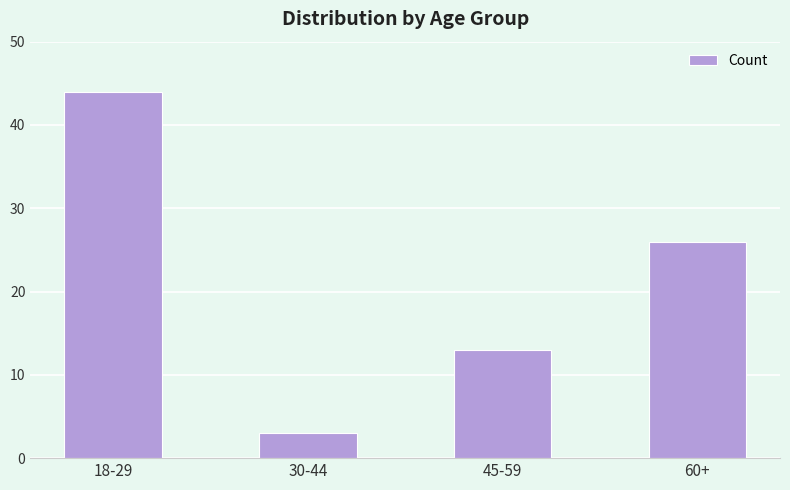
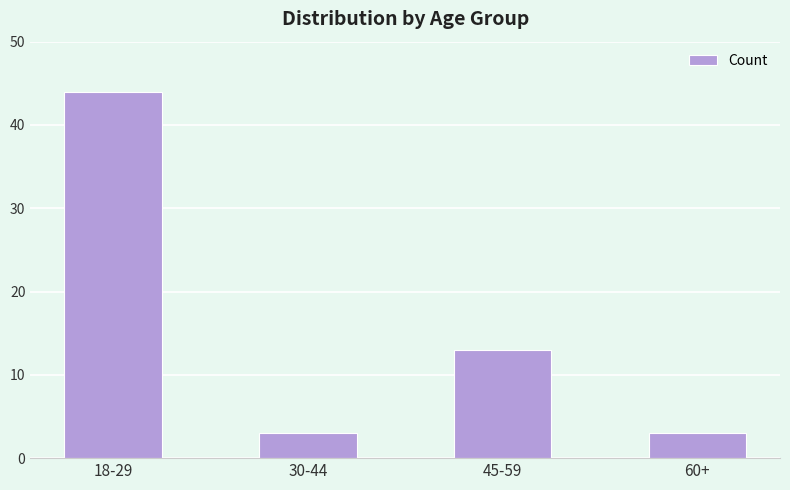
60+: 26 -> 3
